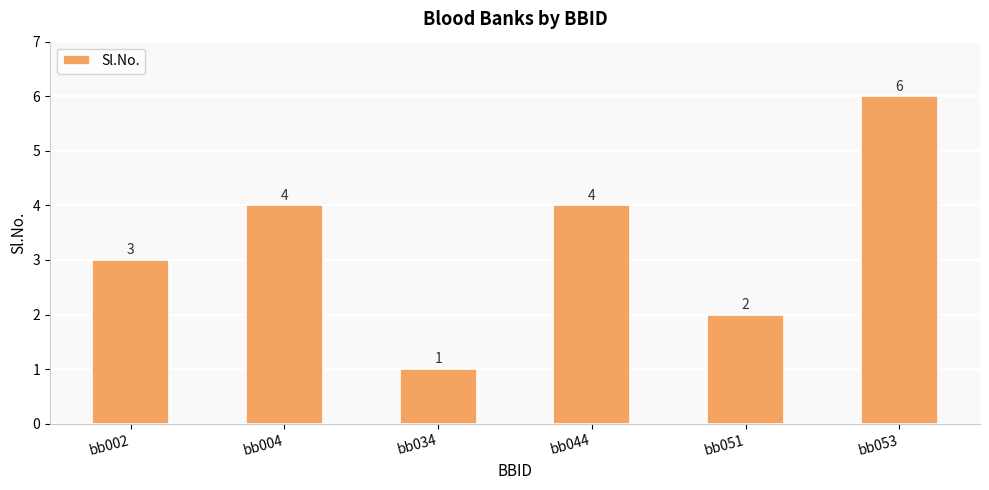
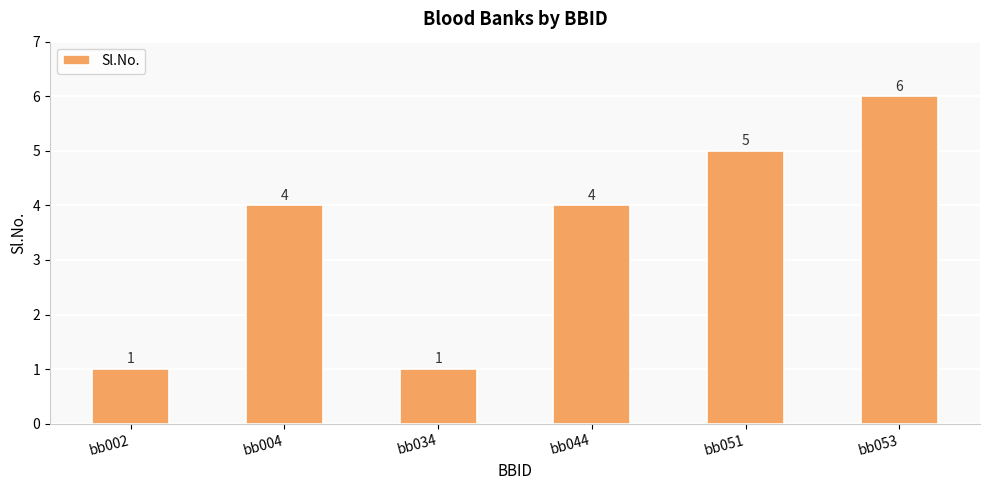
bb002: 3 -> 1
bb051: 2 -> 5
